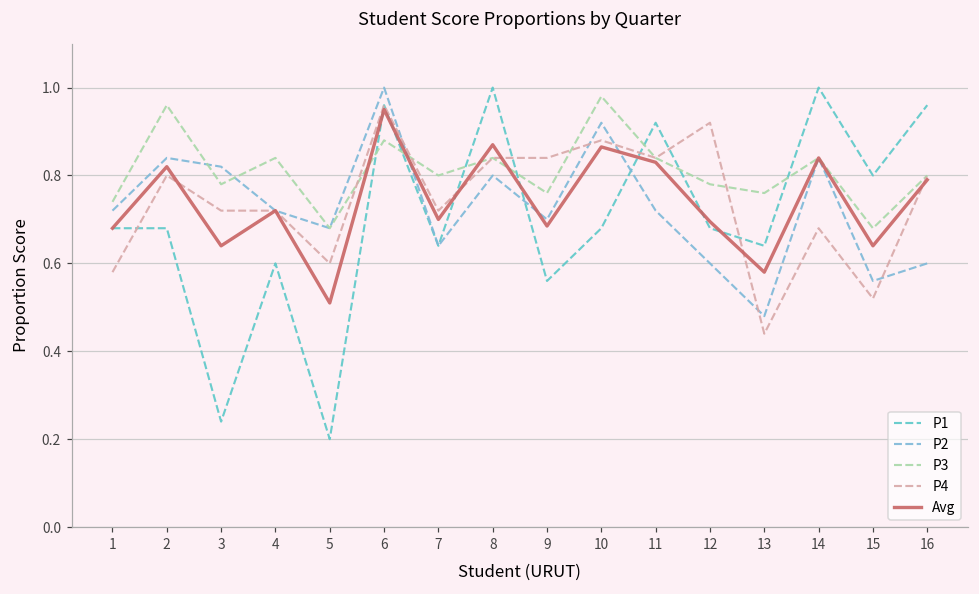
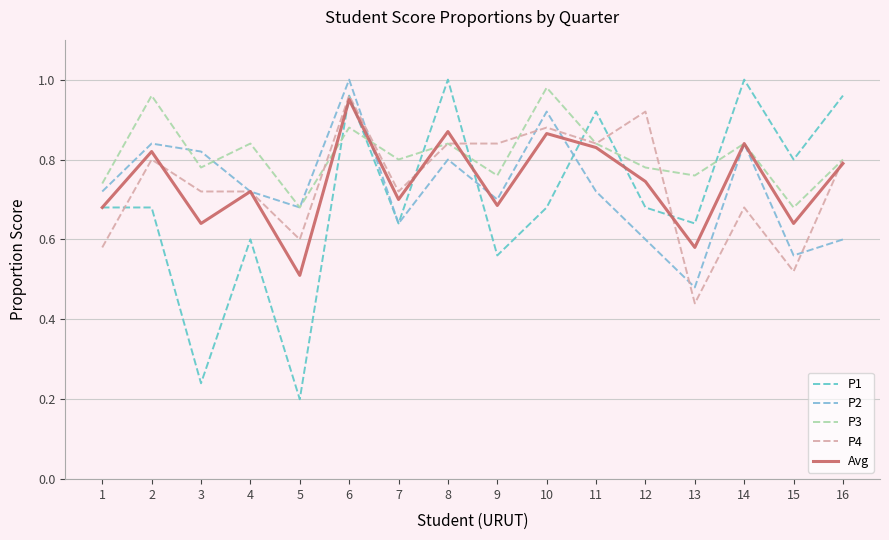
Avg, 12: 0.70 -> 0.75
